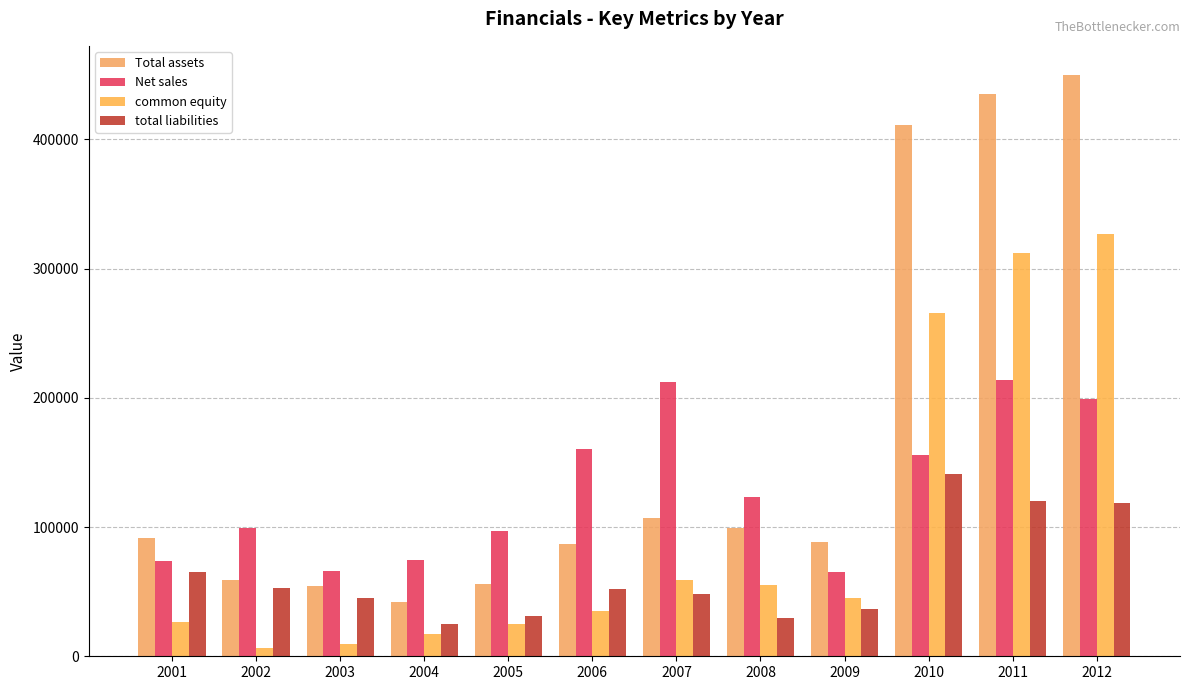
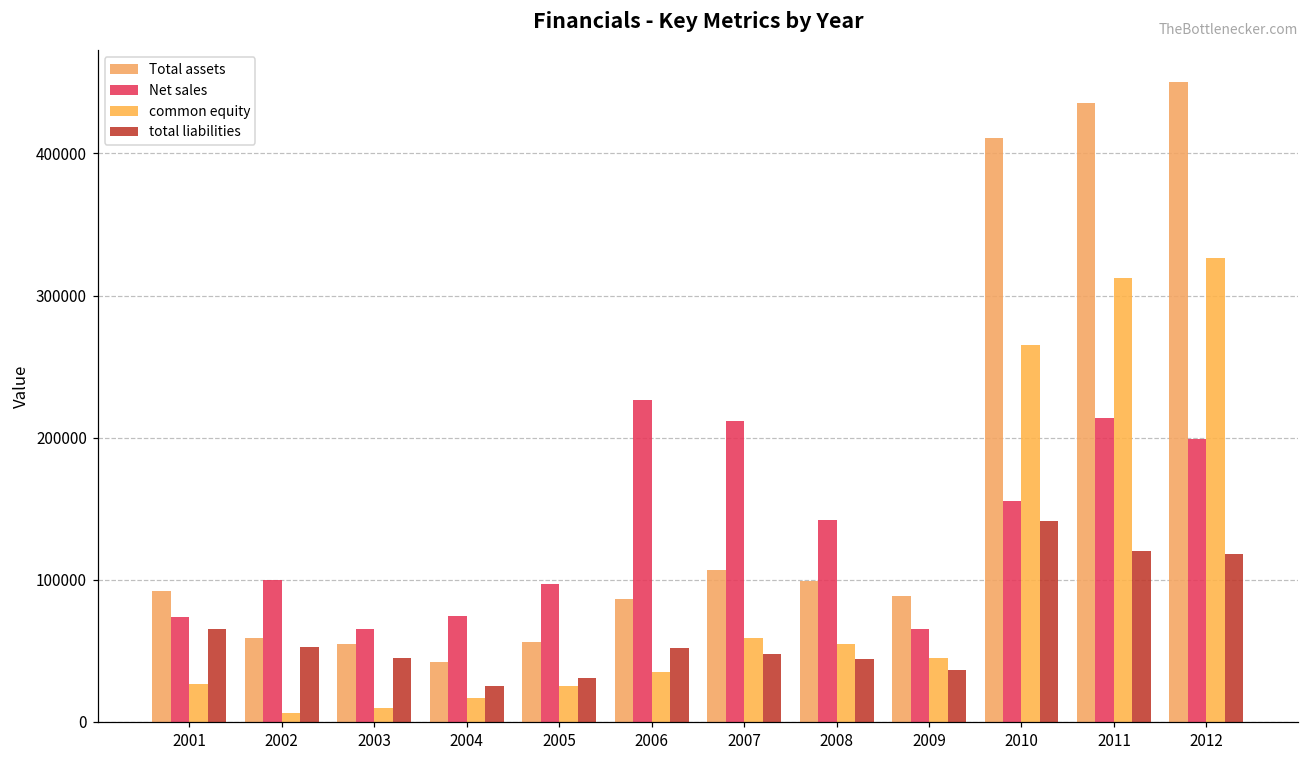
Net sales, 2006: 160000 -> 226000
Net sales, 2008: 123000 -> 142000
total liabilities, 2008: 29000 -> 44000
